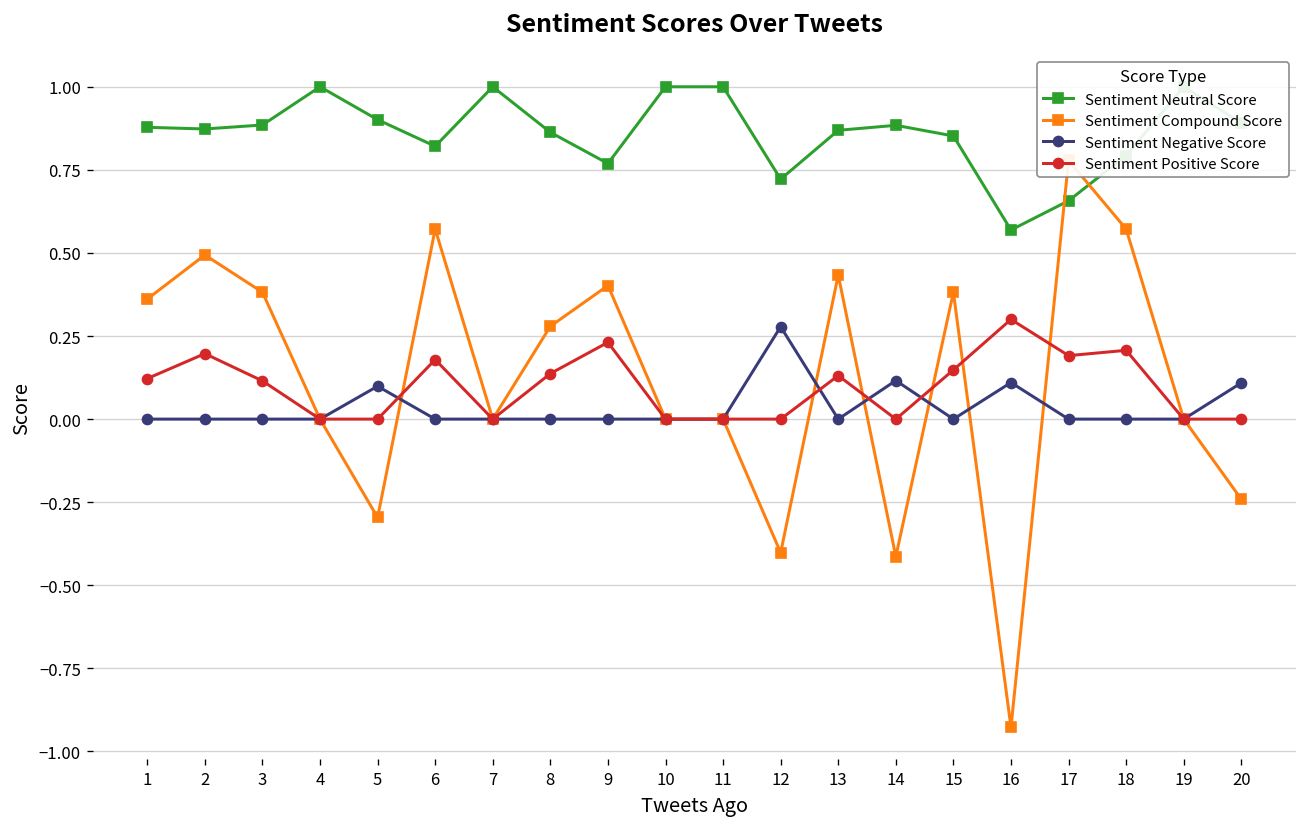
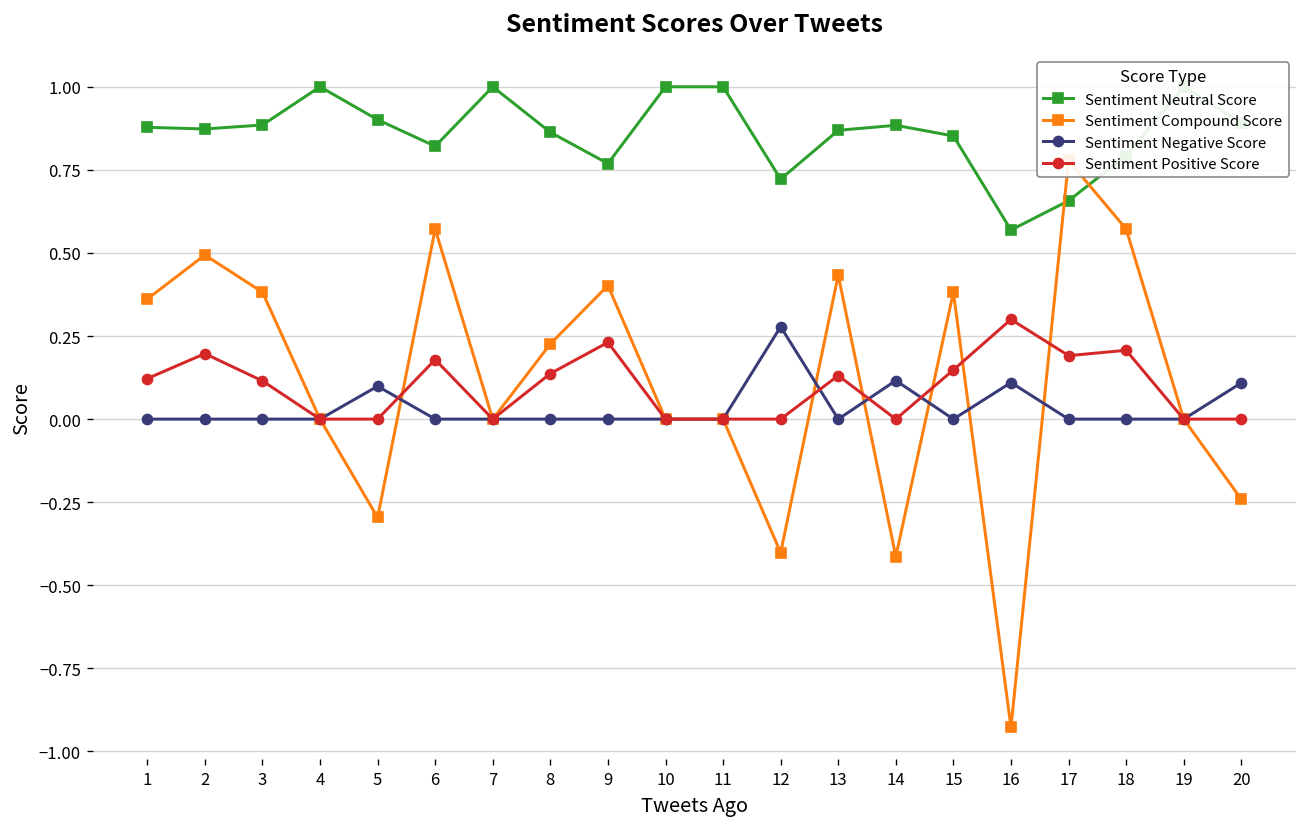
Sentiment Compound Score, 8: 0.28 -> 0.23
